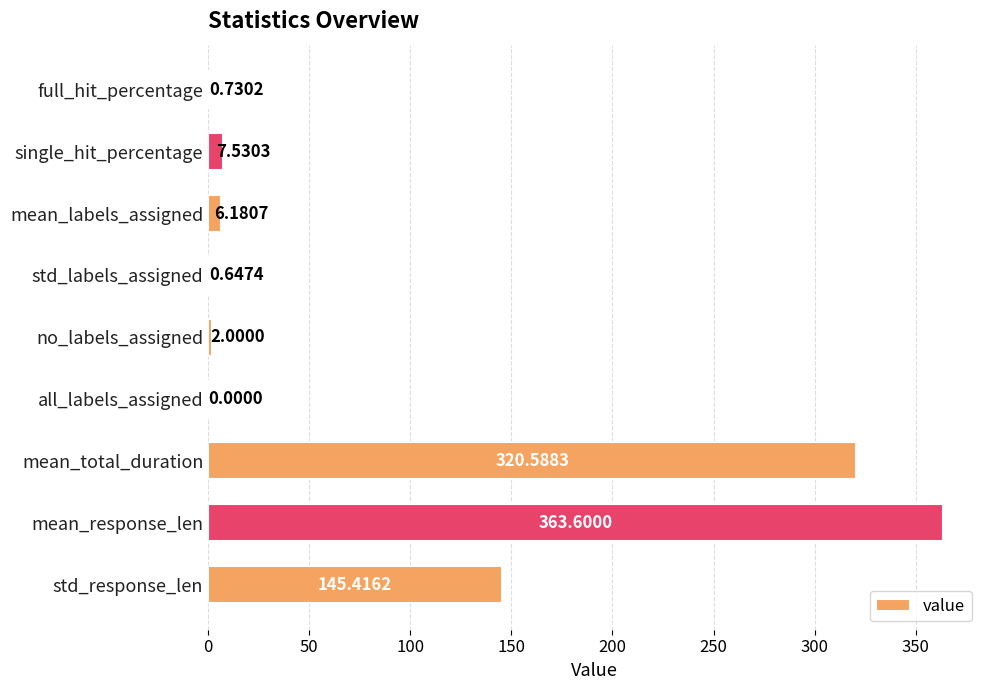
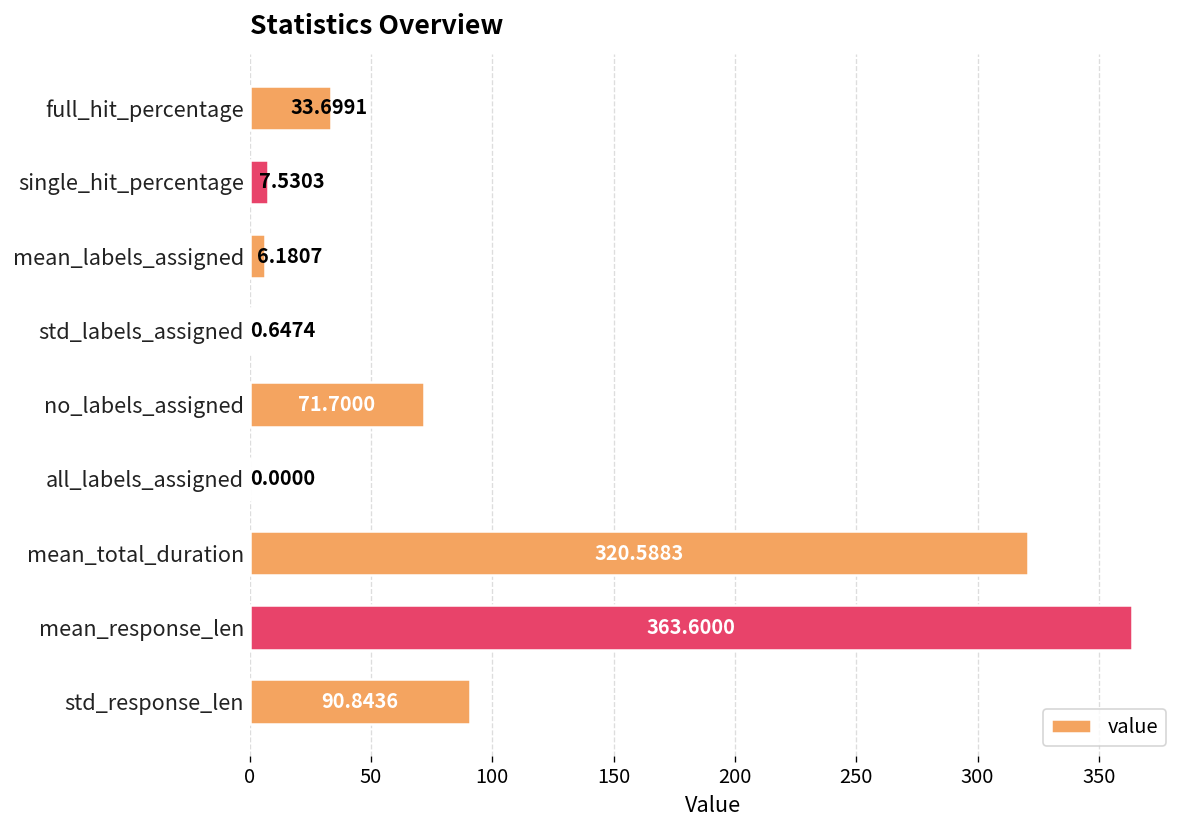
full_hit_percentage: 0.7302 -> 33.6991
no_labels_assigned: 2.0000 -> 71.7000
std_response_len: 145.4162 -> 90.8436
